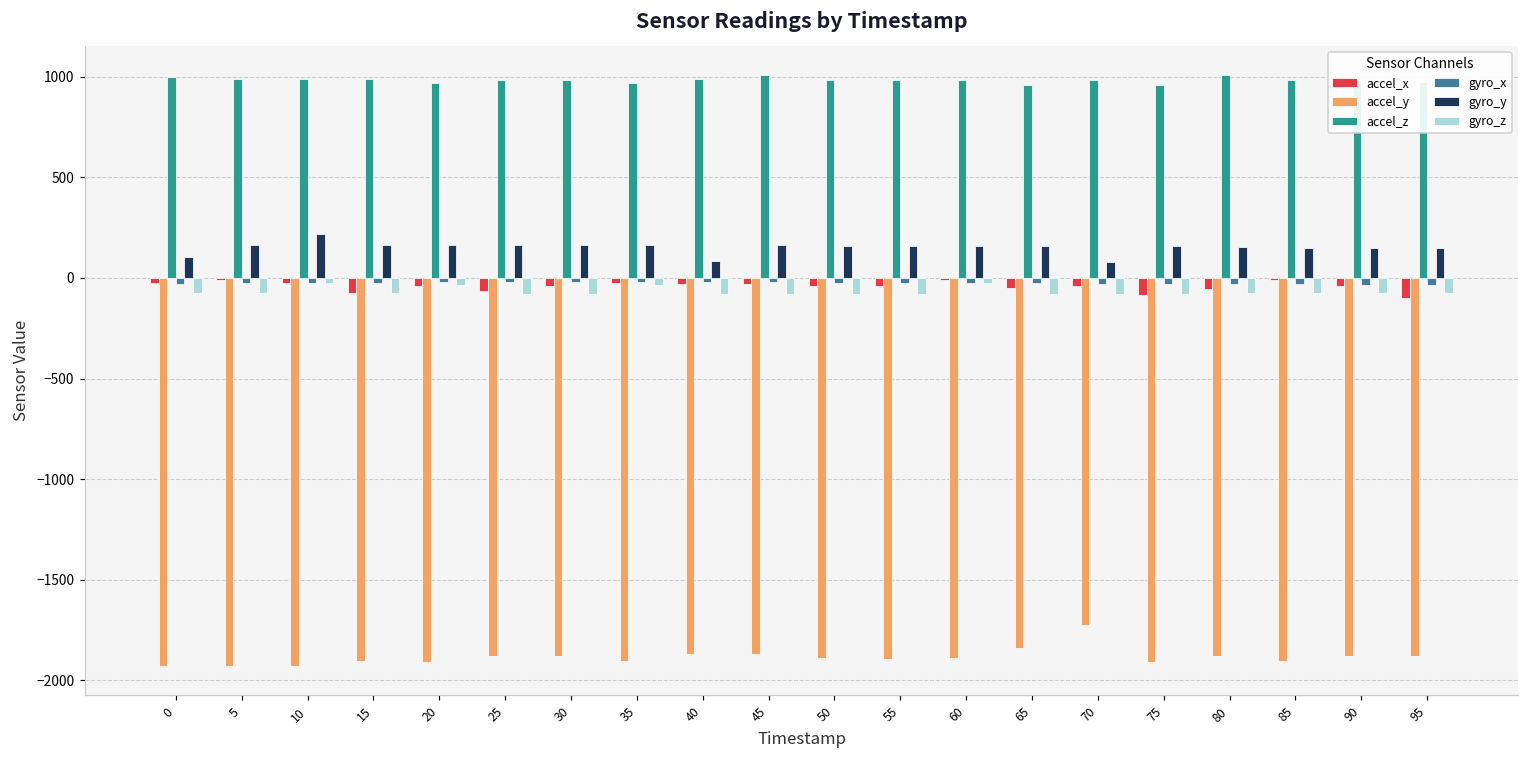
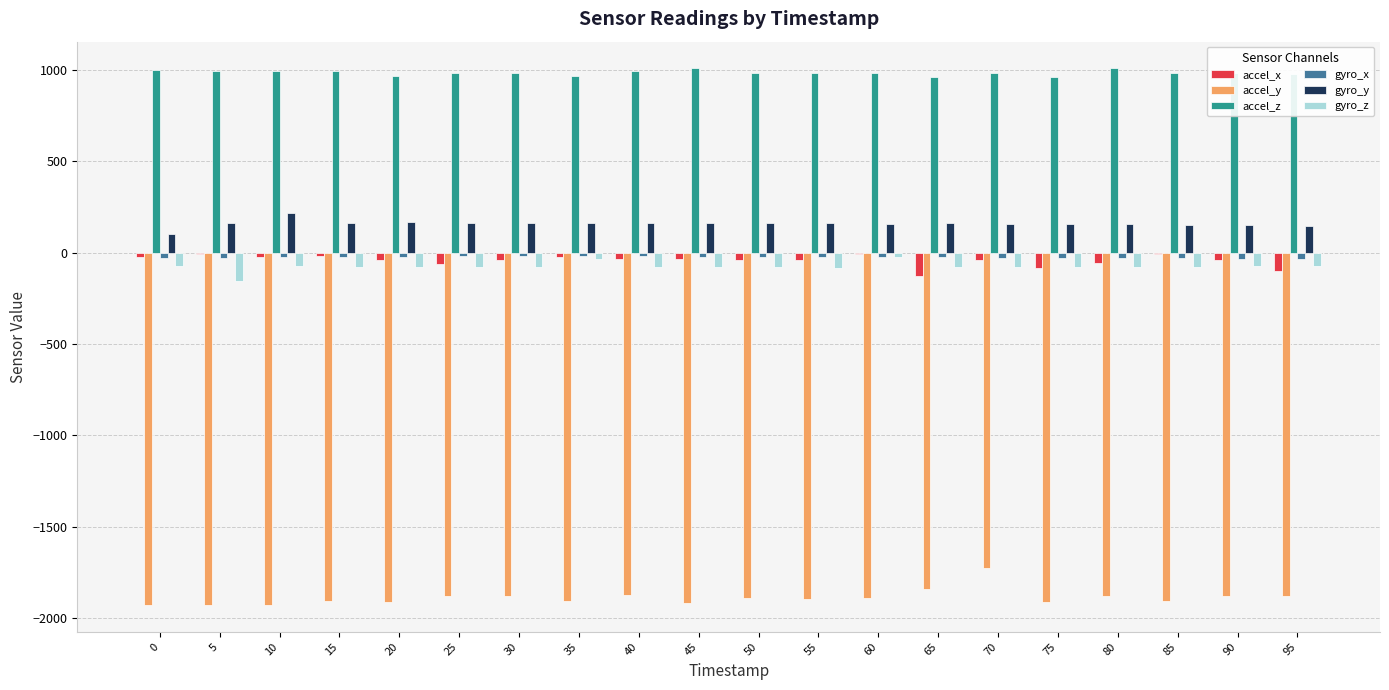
gyro_z, 5: -80 -> -160
gyro_z, 10: -30 -> -80
accel_x, 15: -70 -> -20
gyro_z, 20: -30 -> -80
gyro_y, 40: 90 -> 160
accel_y, 45: -1870 -> -1920
accel_x, 65: -50 -> -130
gyro_y, 70: 80 -> 160
